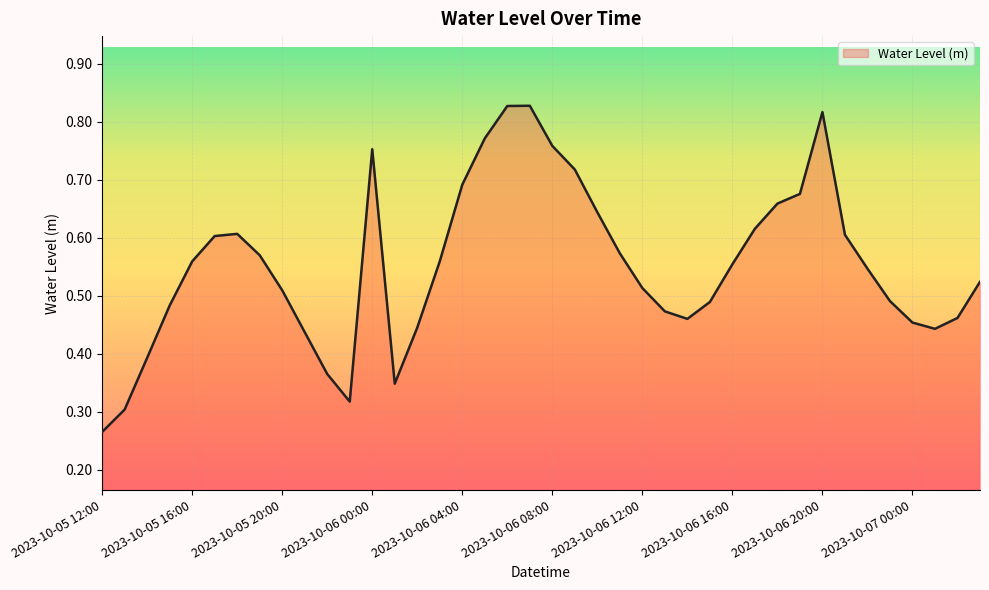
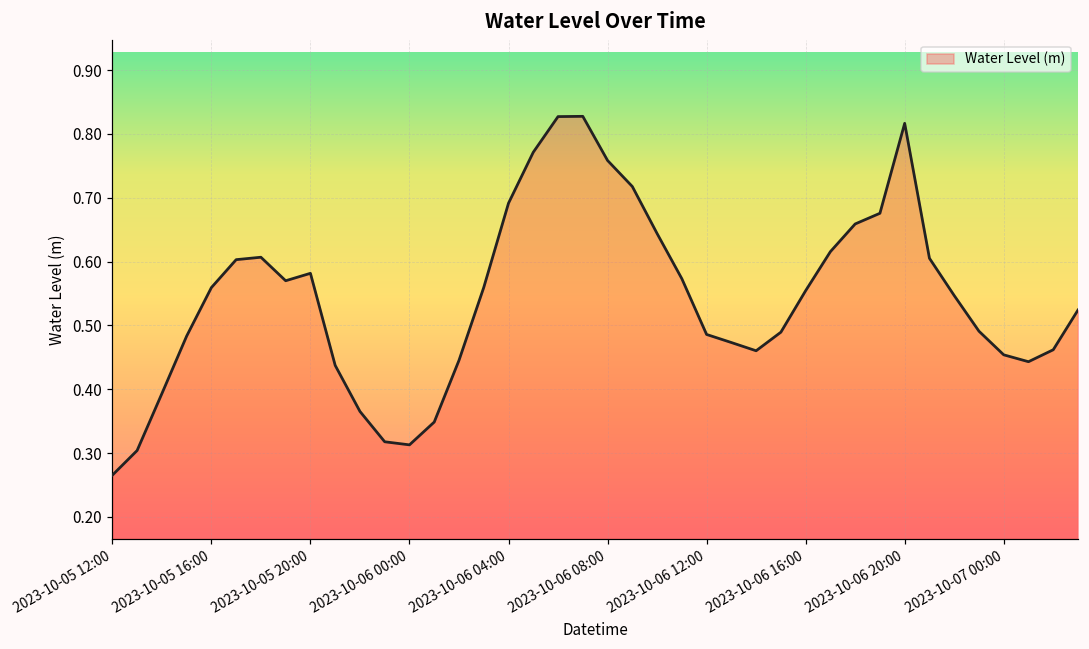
2023-10-05 20:00: 0.51 -> 0.58
2023-10-06 00:00: 0.75 -> 0.31
2023-10-06 12:00: 0.51 -> 0.49
